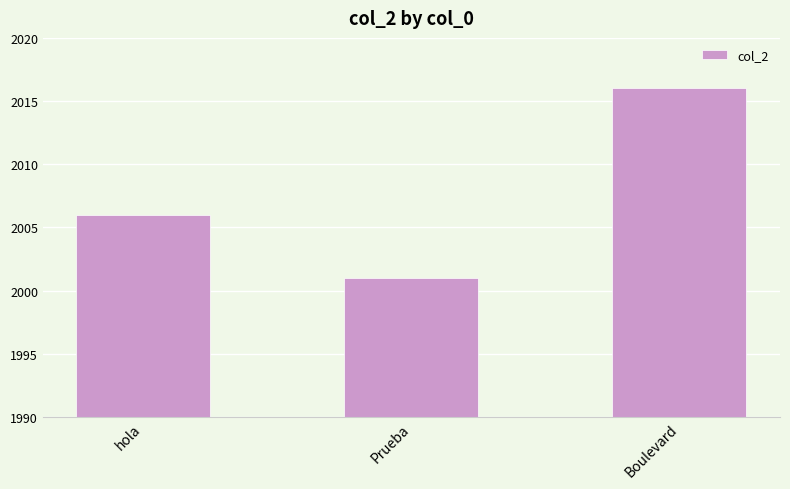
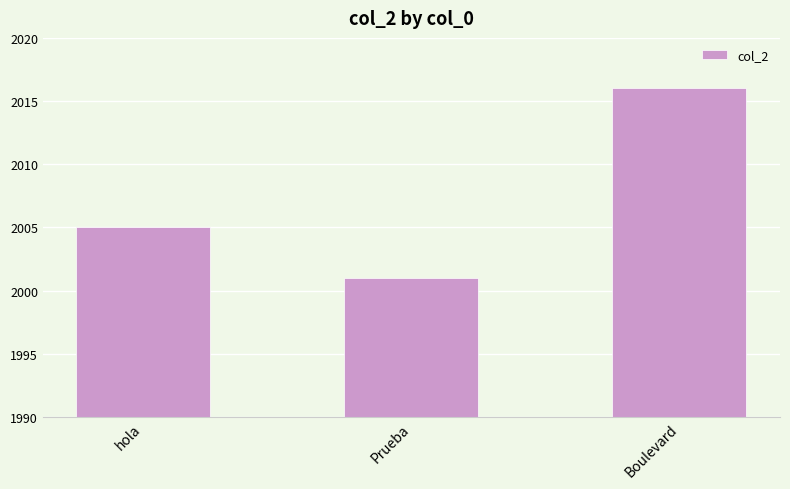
hola: 2006 -> 2005
